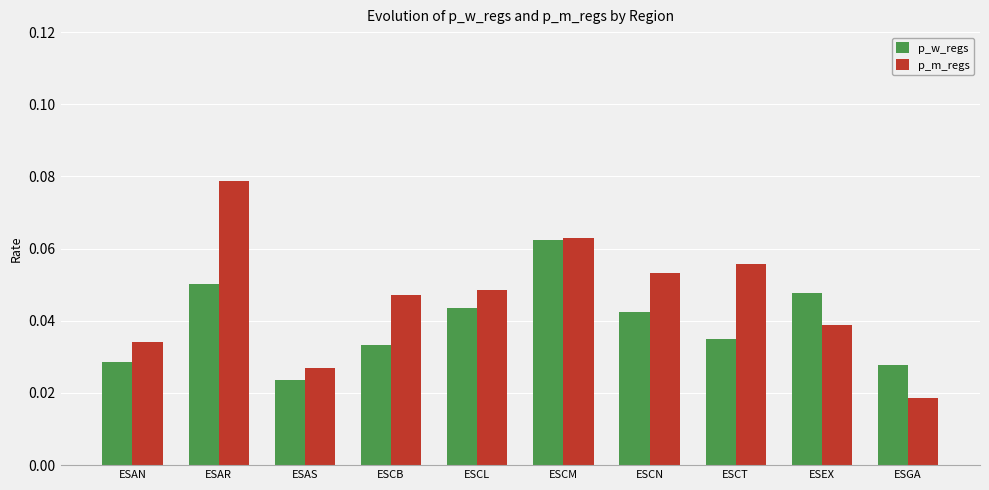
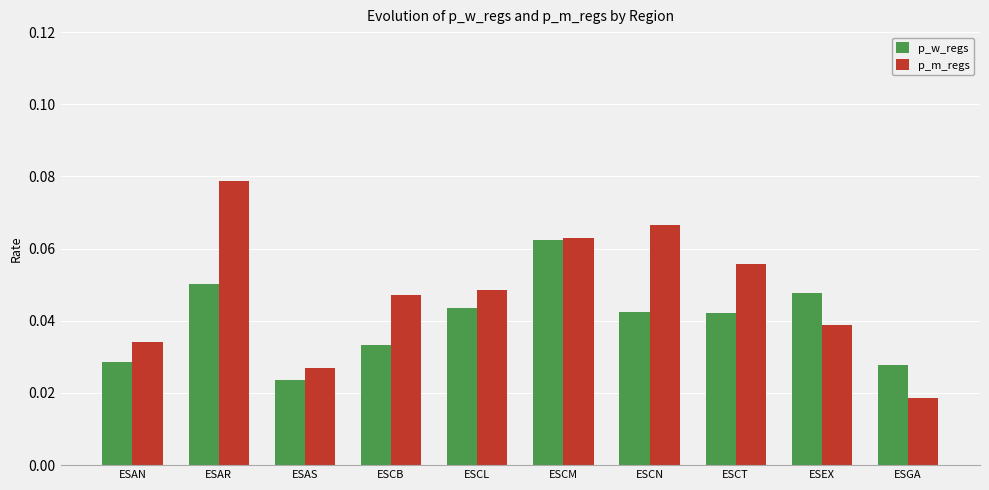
p_m_regs, ESCN: 0.053 -> 0.067
p_w_regs, ESCT: 0.035 -> 0.042
